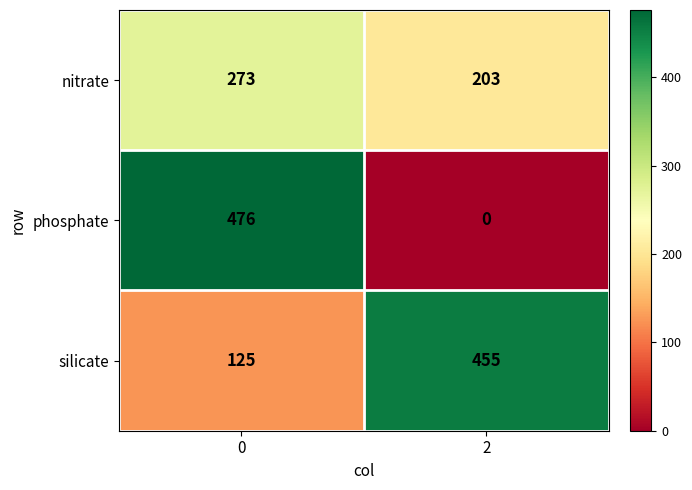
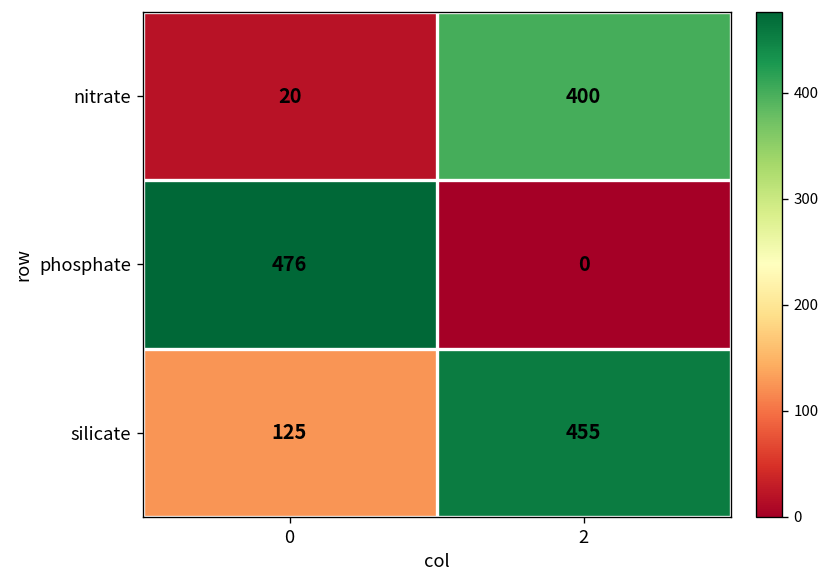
nitrate, 0: 273 -> 20
nitrate, 2: 203 -> 400
